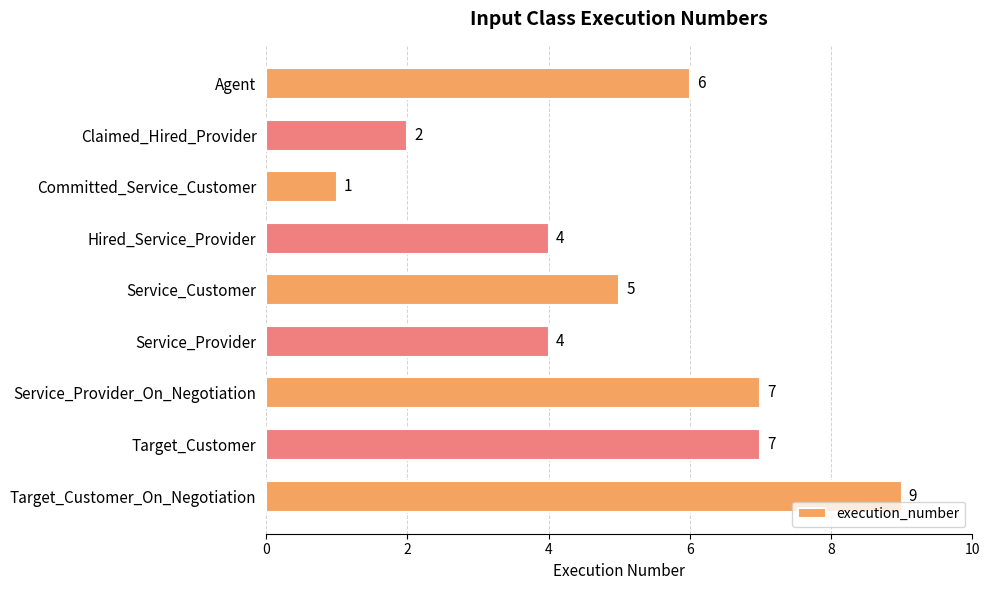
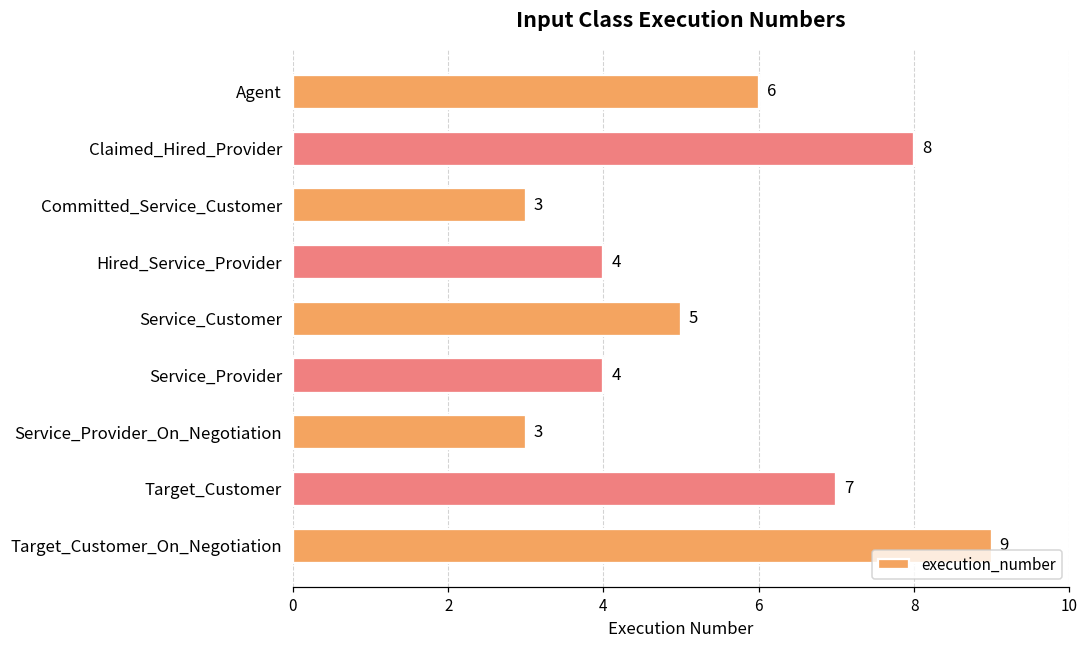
Claimed_Hired_Provider: 2 -> 8
Committed_Service_Customer: 1 -> 3
Service_Provider_On_Negotiation: 7 -> 3
